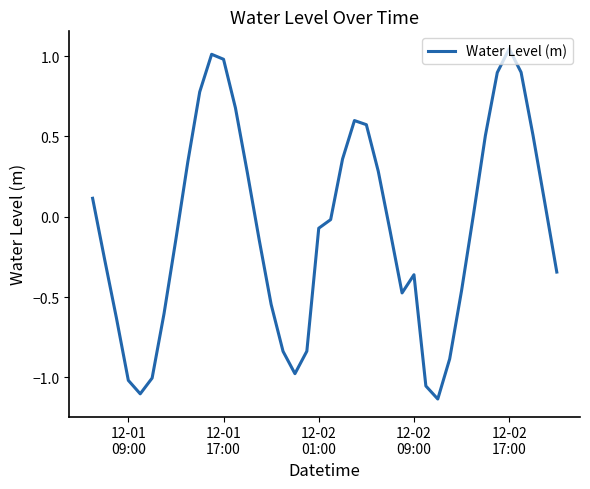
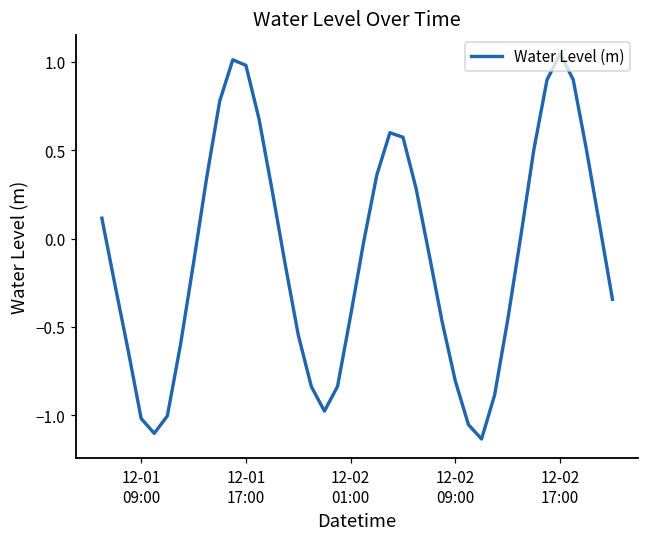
12-02 01:00: -0.07 -> -0.44
12-02 09:00: -0.36 -> -0.81
